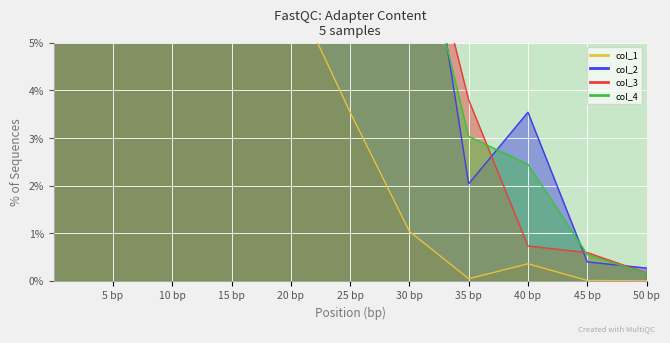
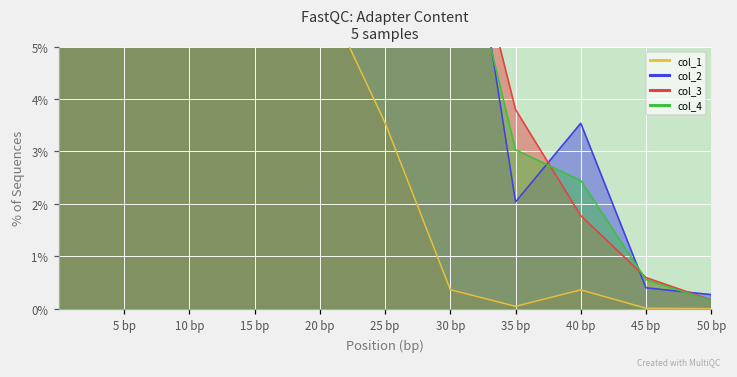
col_1, 30 bp: 1.0% -> 0.4%
col_3, 40 bp: 0.7% -> 1.8%
